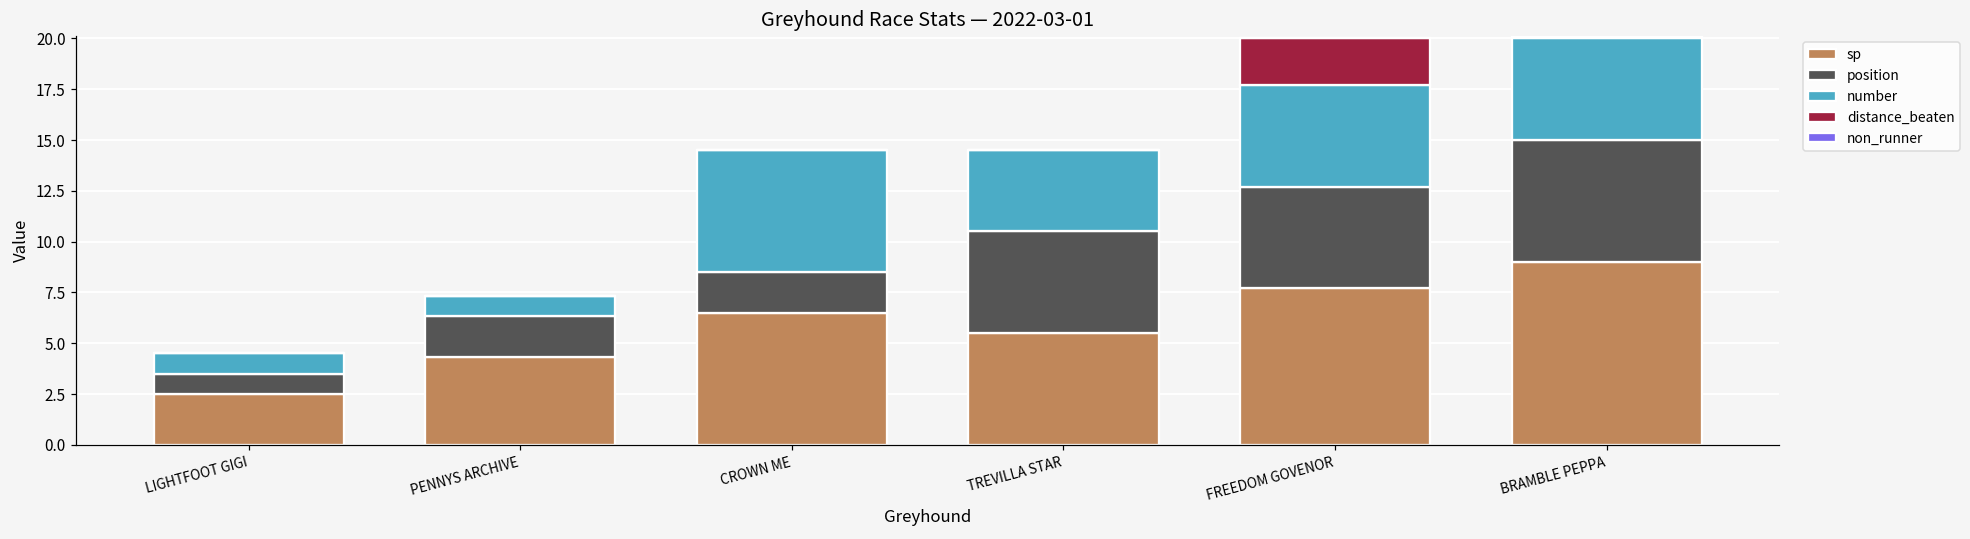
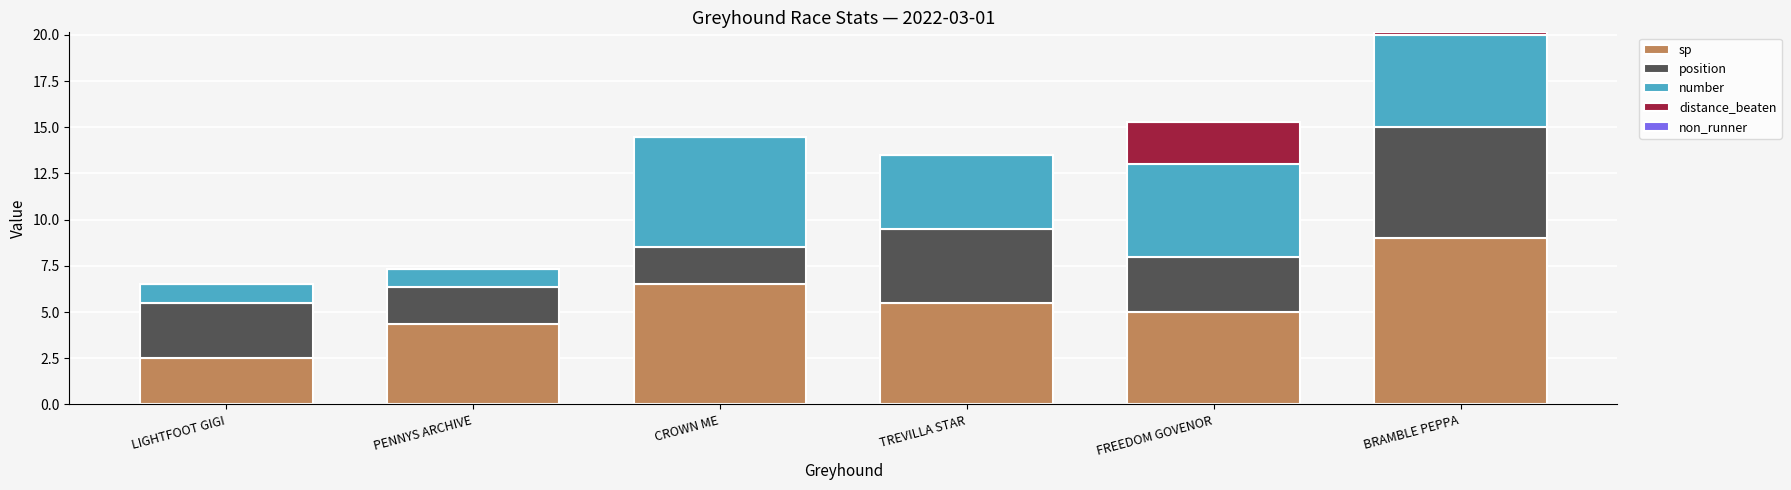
position, LIGHTFOOT GIGI: 1 -> 3
position, TREVILLA STAR: 5 -> 4
sp, FREEDOM GOVENOR: 7.7 -> 5.0
position, FREEDOM GOVENOR: 5 -> 3
